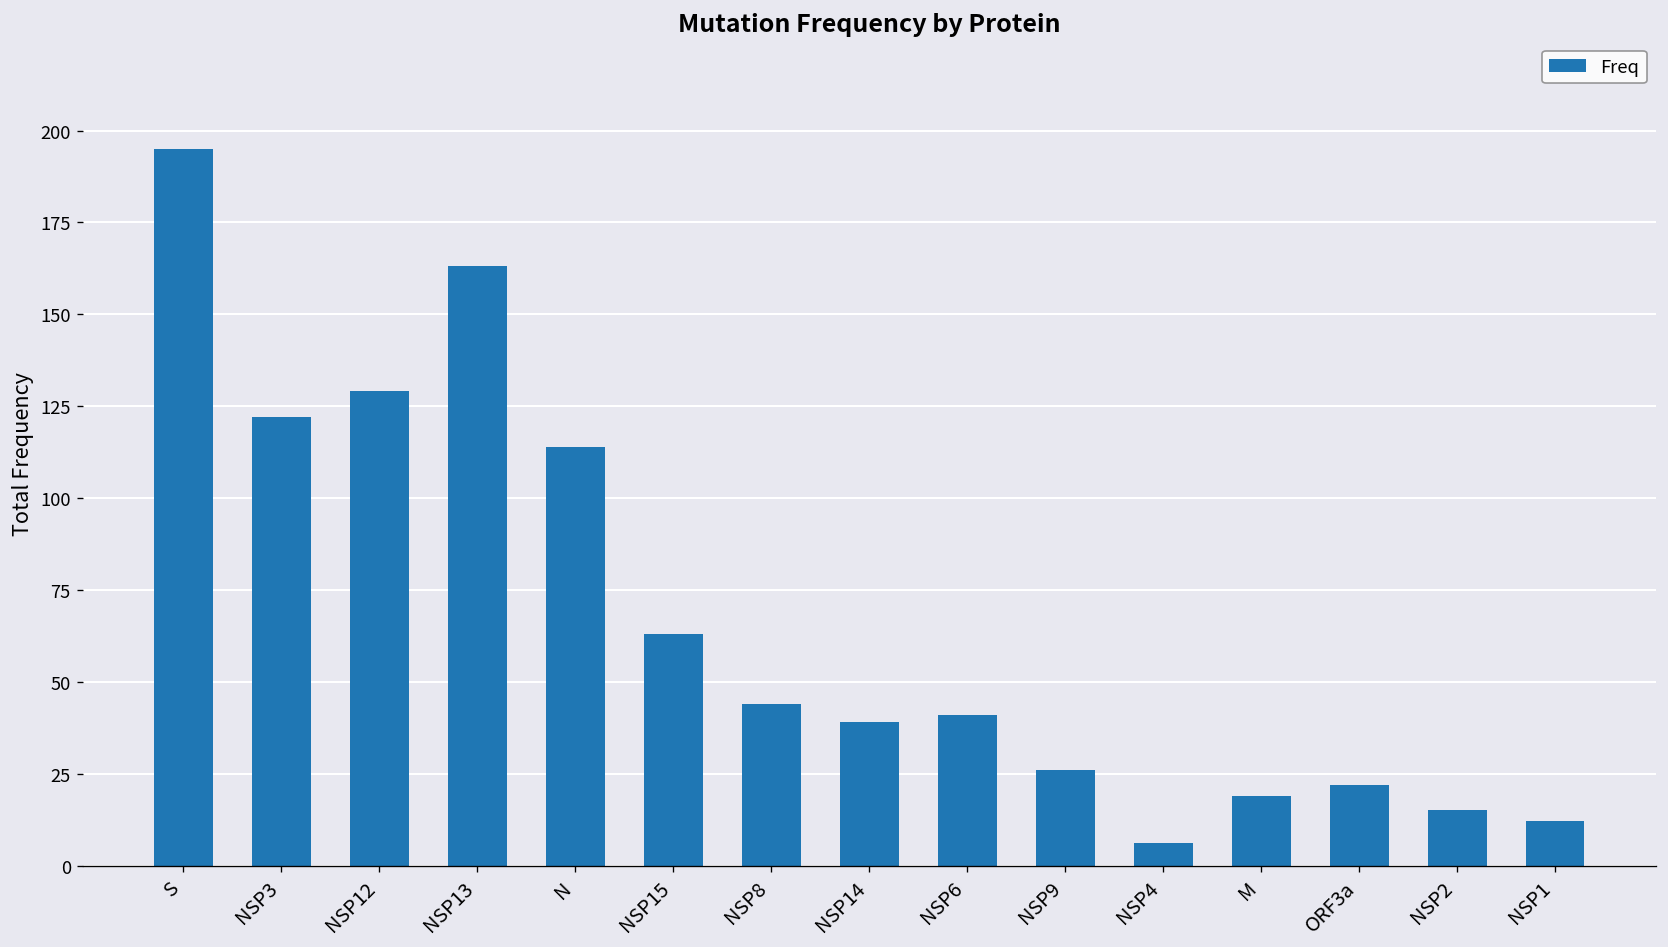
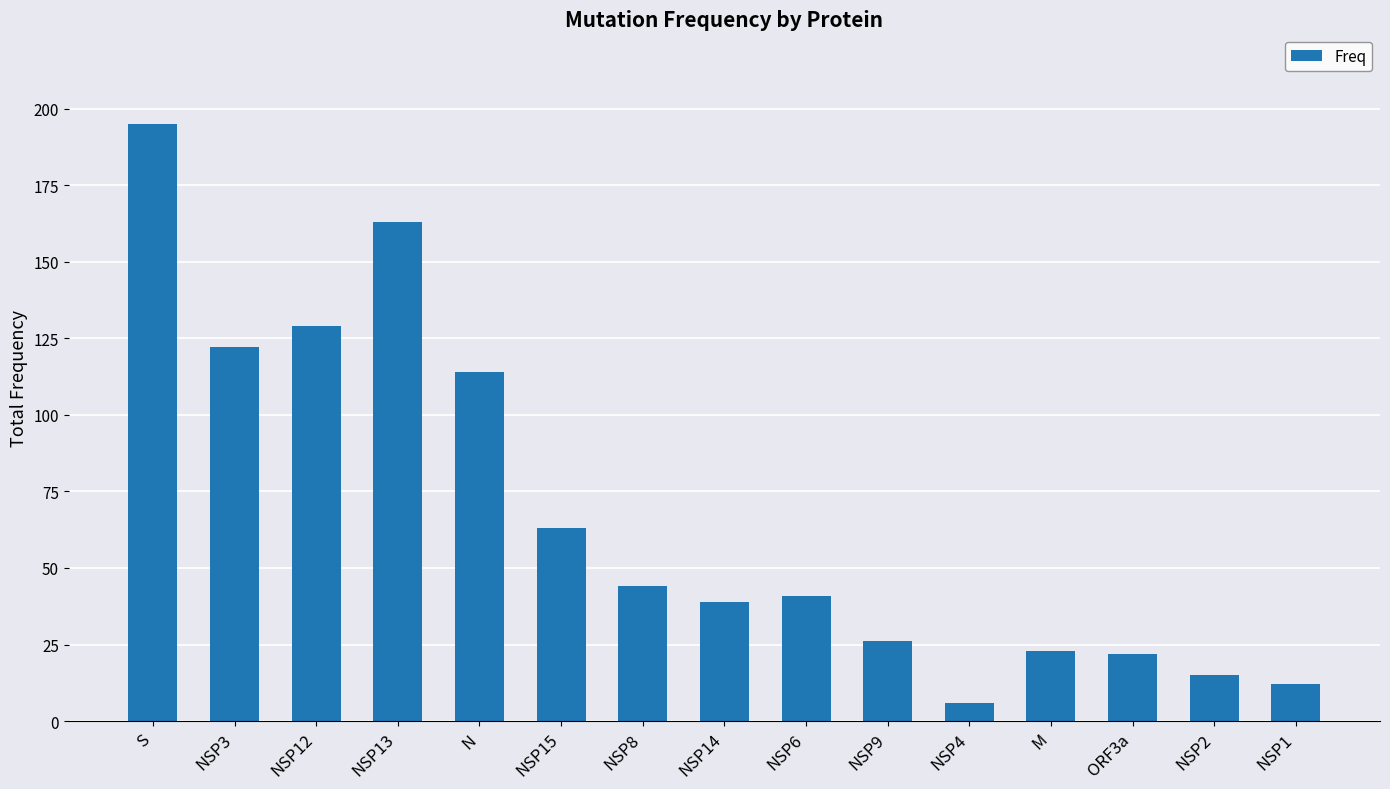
M: 19 -> 23
